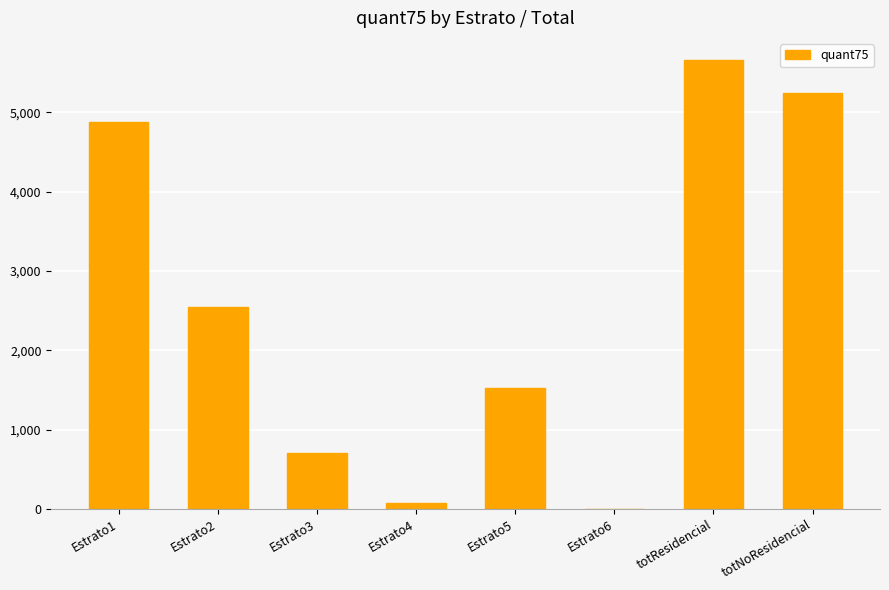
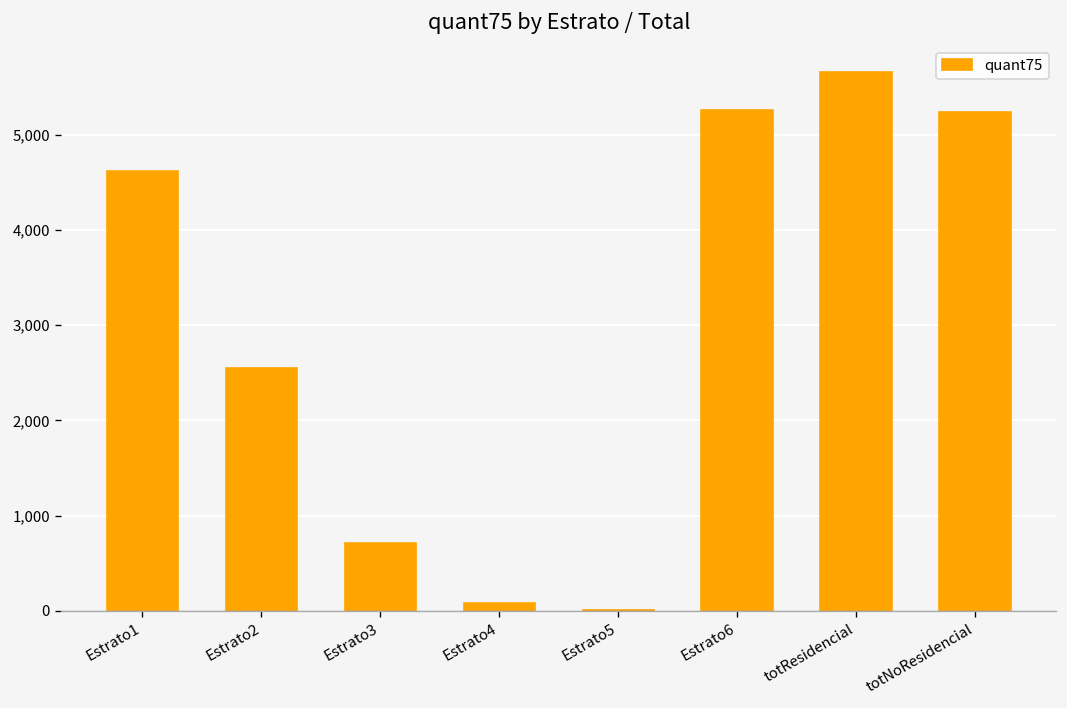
Estrato1: 4,900 -> 4,600
Estrato5: 1,500 -> 0
Estrato6: 0 -> 5,300
